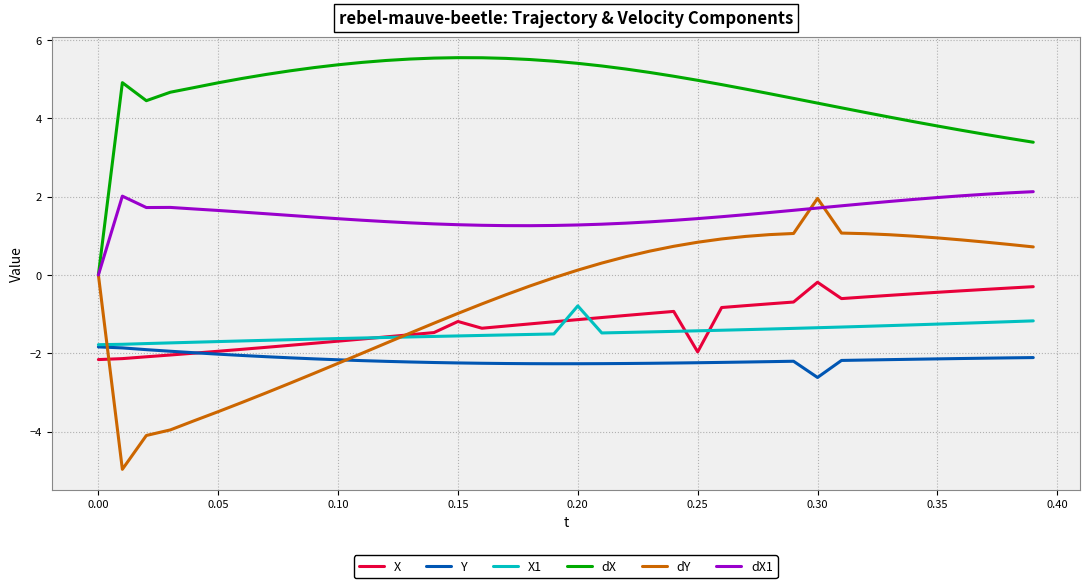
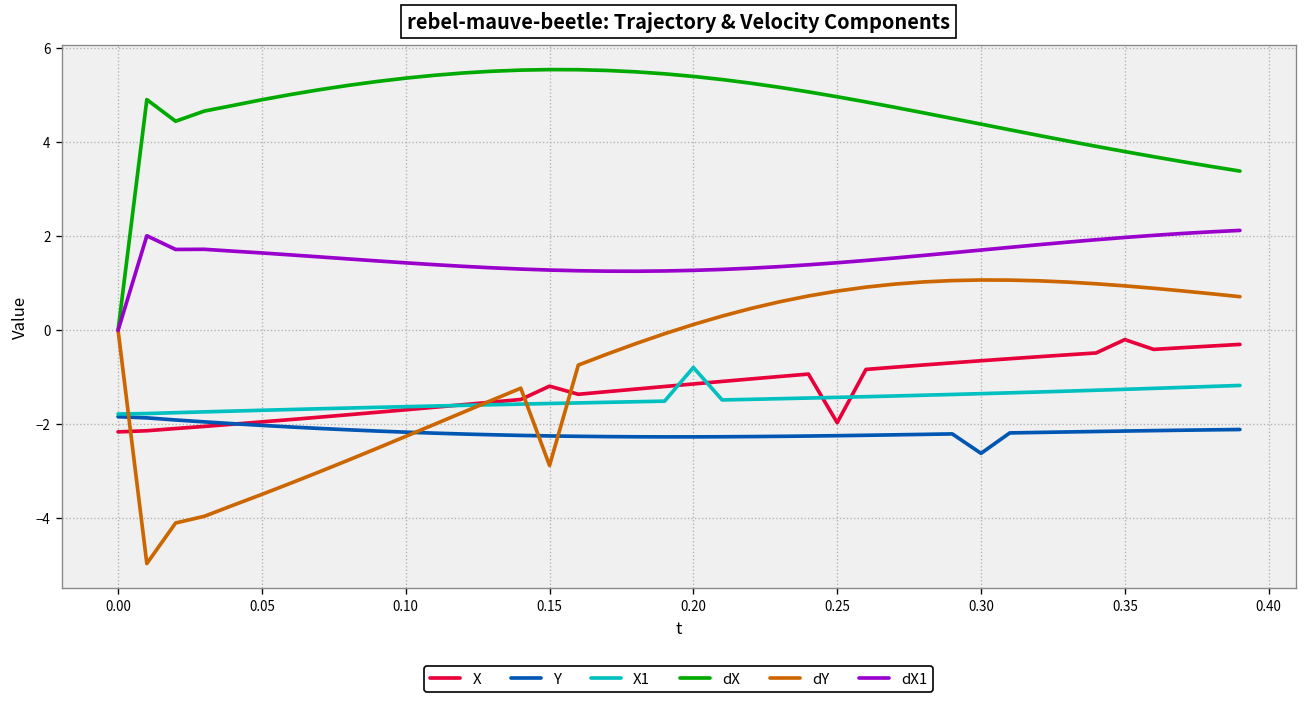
dY, 0.15: -1.0 -> -2.9
X, 0.30: -0.2 -> -0.6
dY, 0.30: 2.0 -> 1.1
X, 0.35: -0.4 -> -0.2
